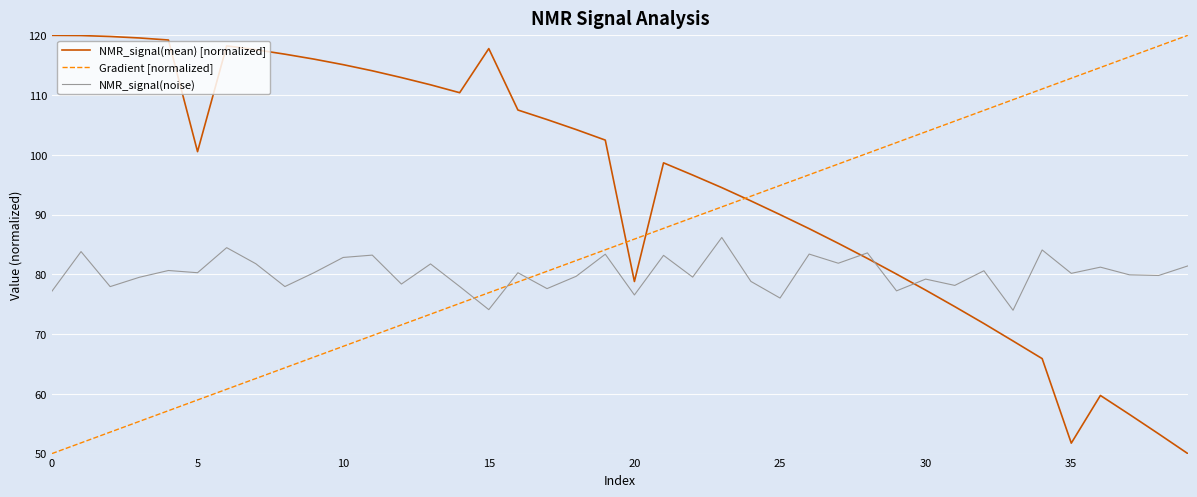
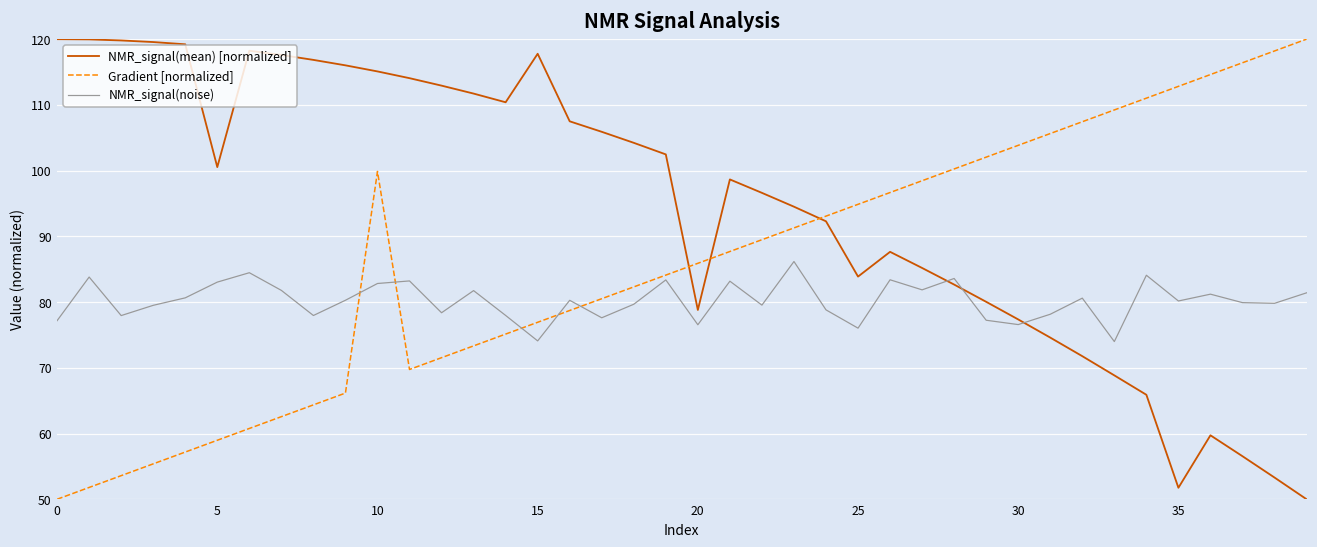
NMR_signal(noise), 5: 80 -> 83
Gradient [normalized], 10: 68 -> 100
NMR_signal(mean) [normalized], 25: 90 -> 84
NMR_signal(noise), 30: 79 -> 77
